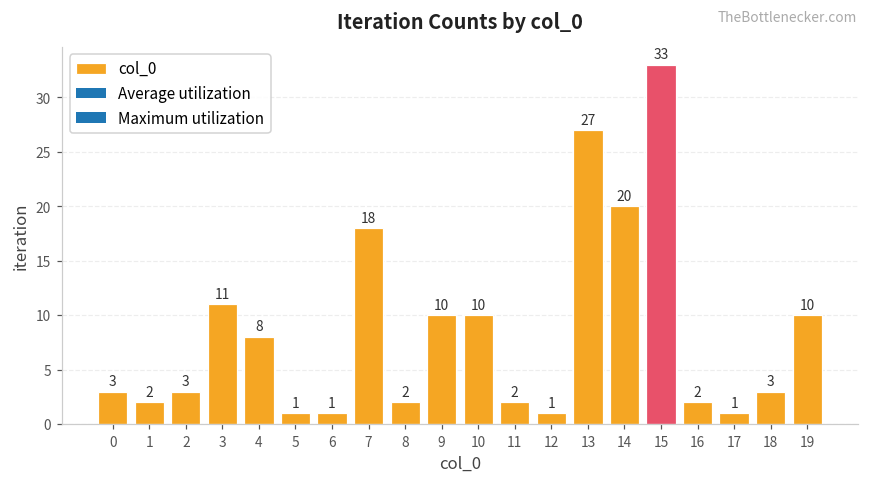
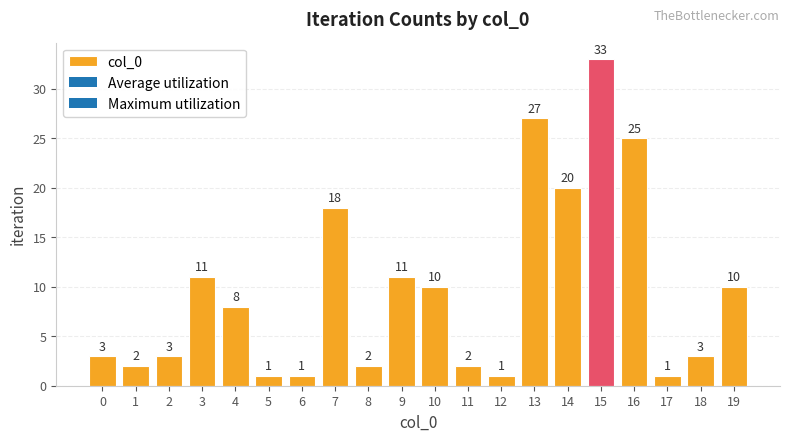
9: 10 -> 11
16: 2 -> 25
